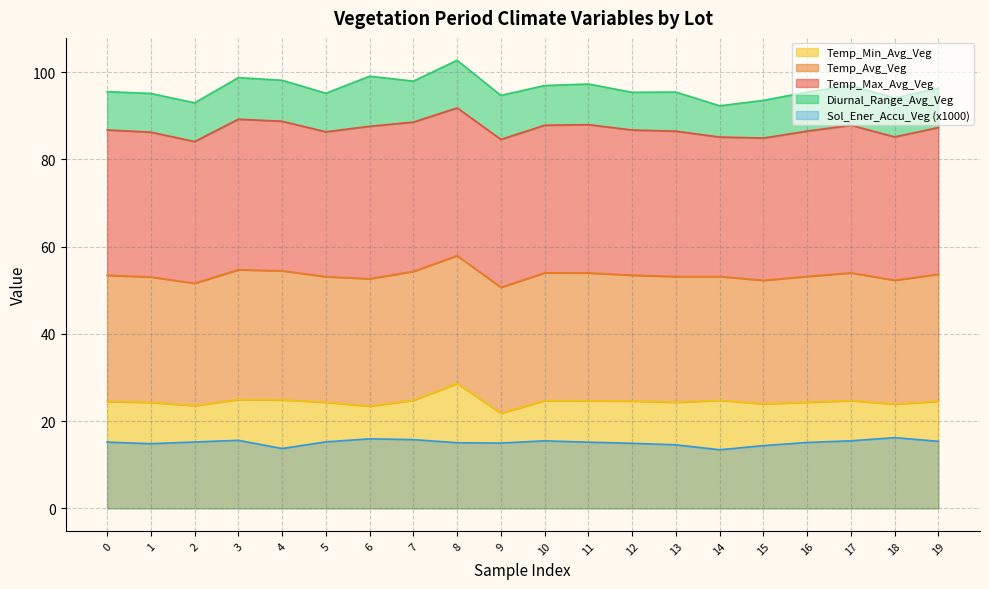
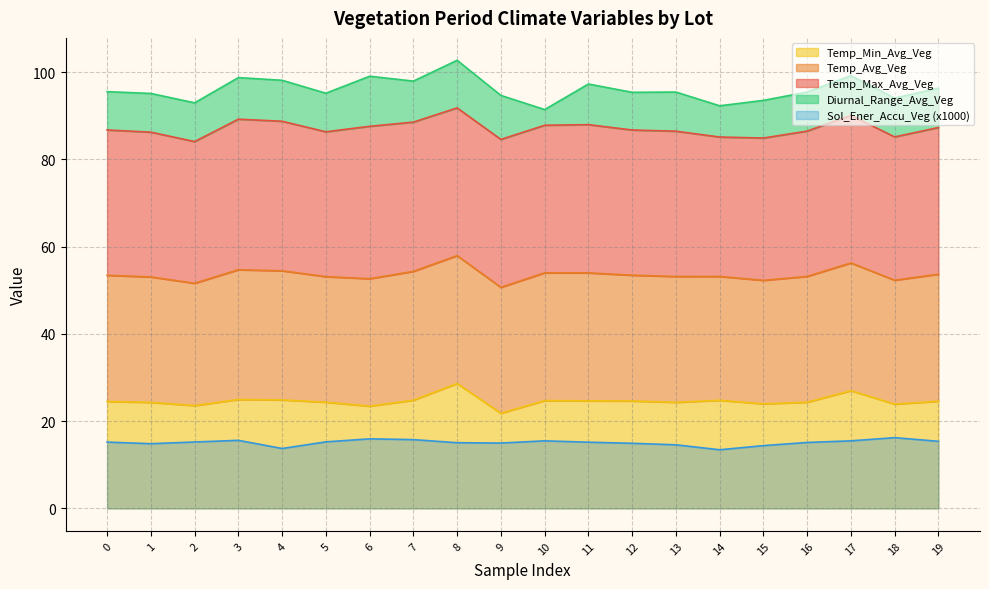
Diurnal_Range_Avg_Veg, 10: 9 -> 4
Temp_Min_Avg_Veg, 17: 25 -> 27
